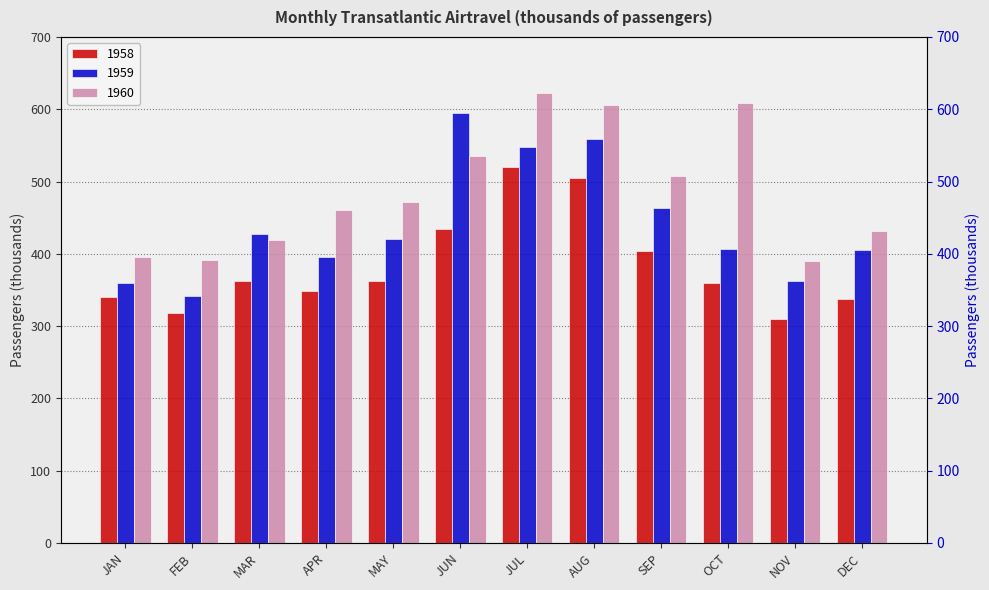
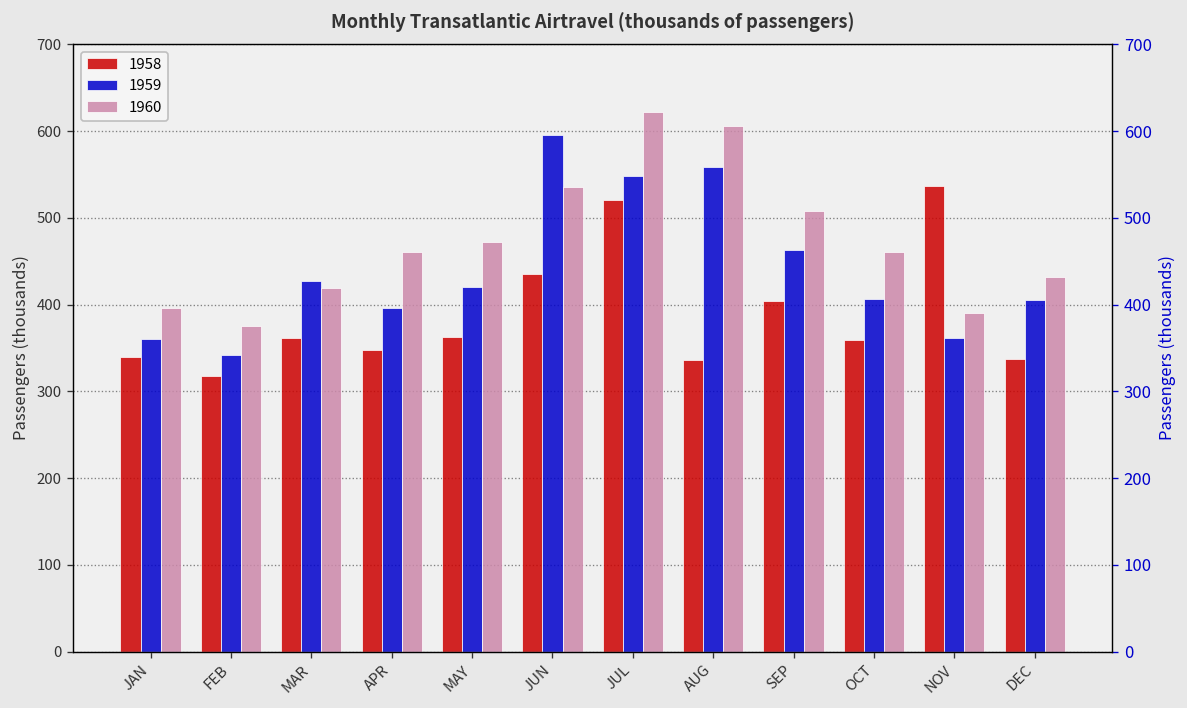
1960, FEB: 390 -> 380
1958, AUG: 510 -> 340
1960, OCT: 610 -> 460
1958, NOV: 310 -> 540
